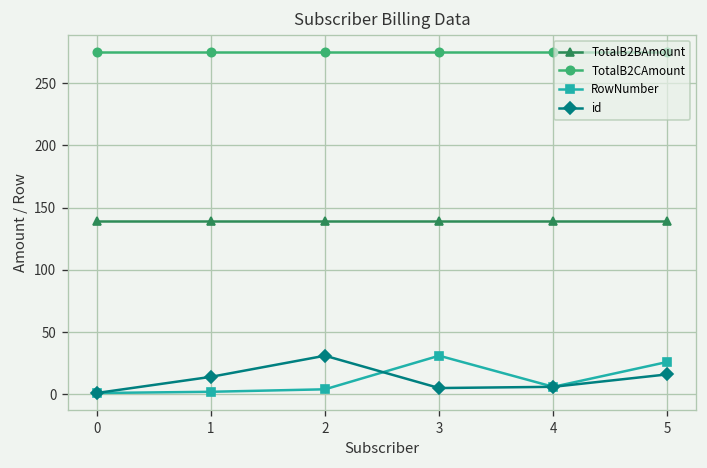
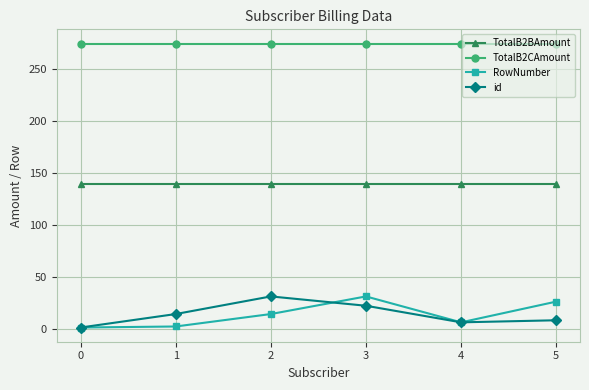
RowNumber, 2: 4 -> 14
id, 3: 5 -> 22
id, 5: 16 -> 8
